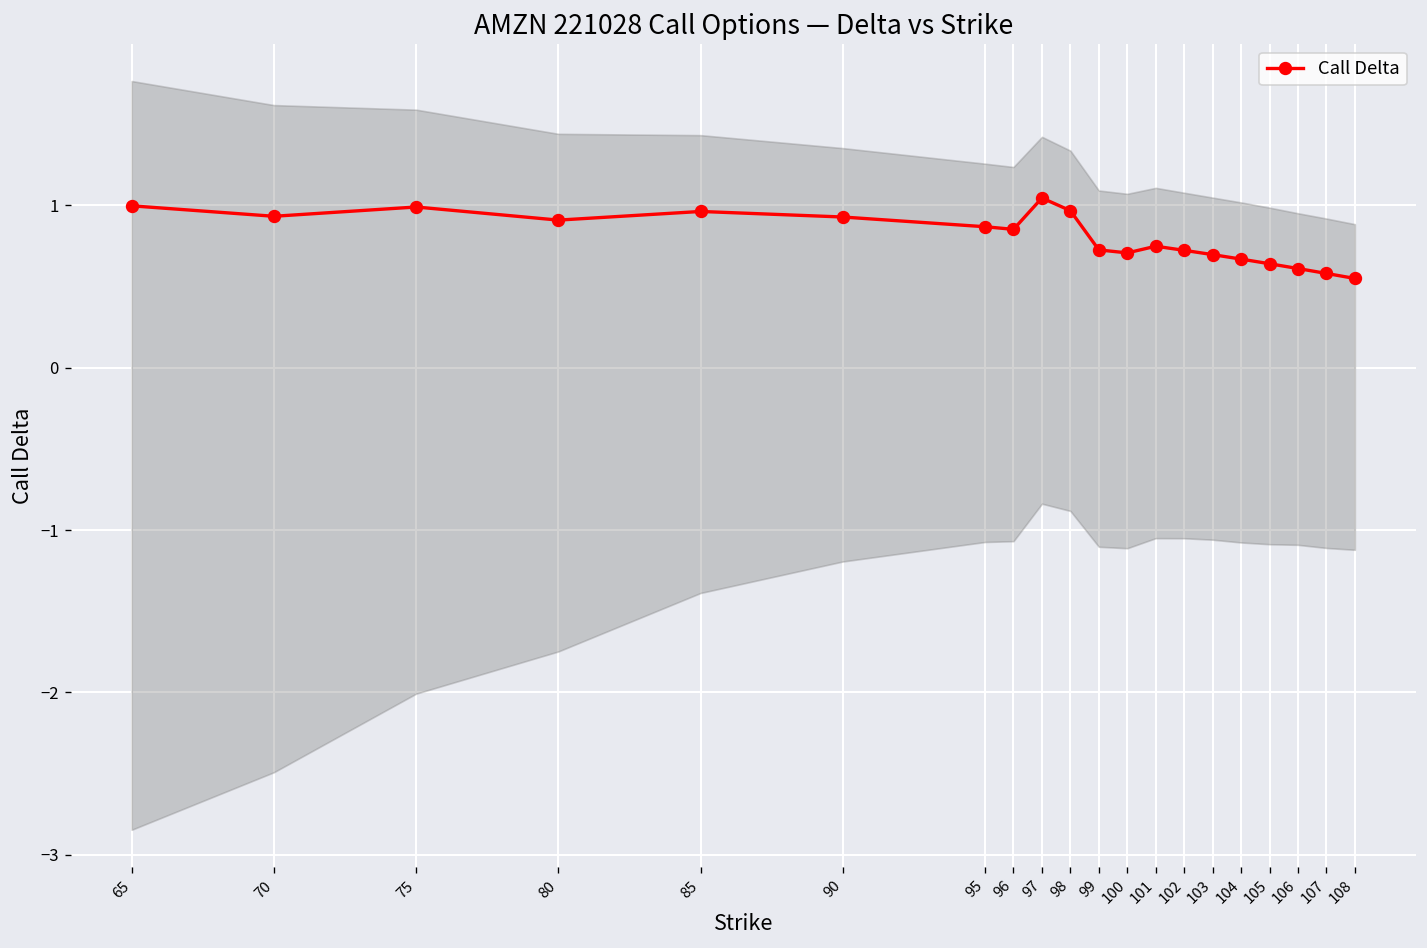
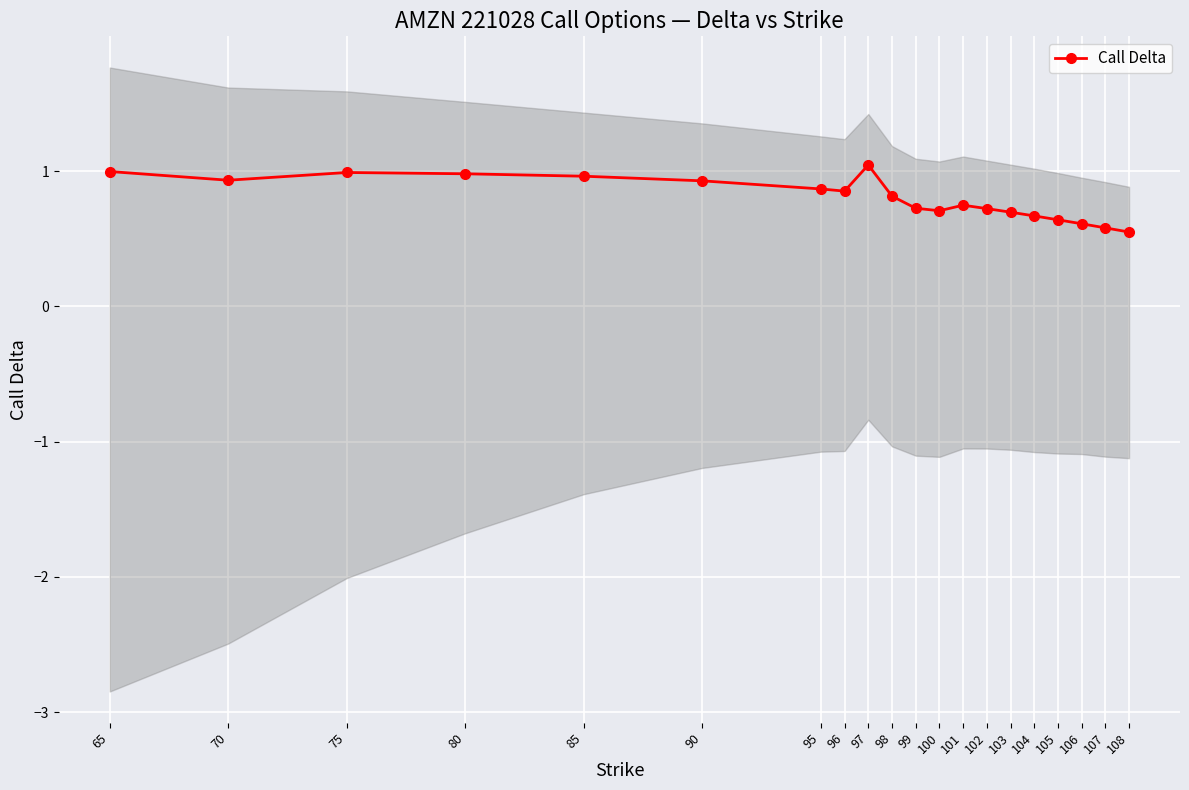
Call Delta, 80: 0.91 -> 0.98
Call Delta, 98: 0.97 -> 0.82
